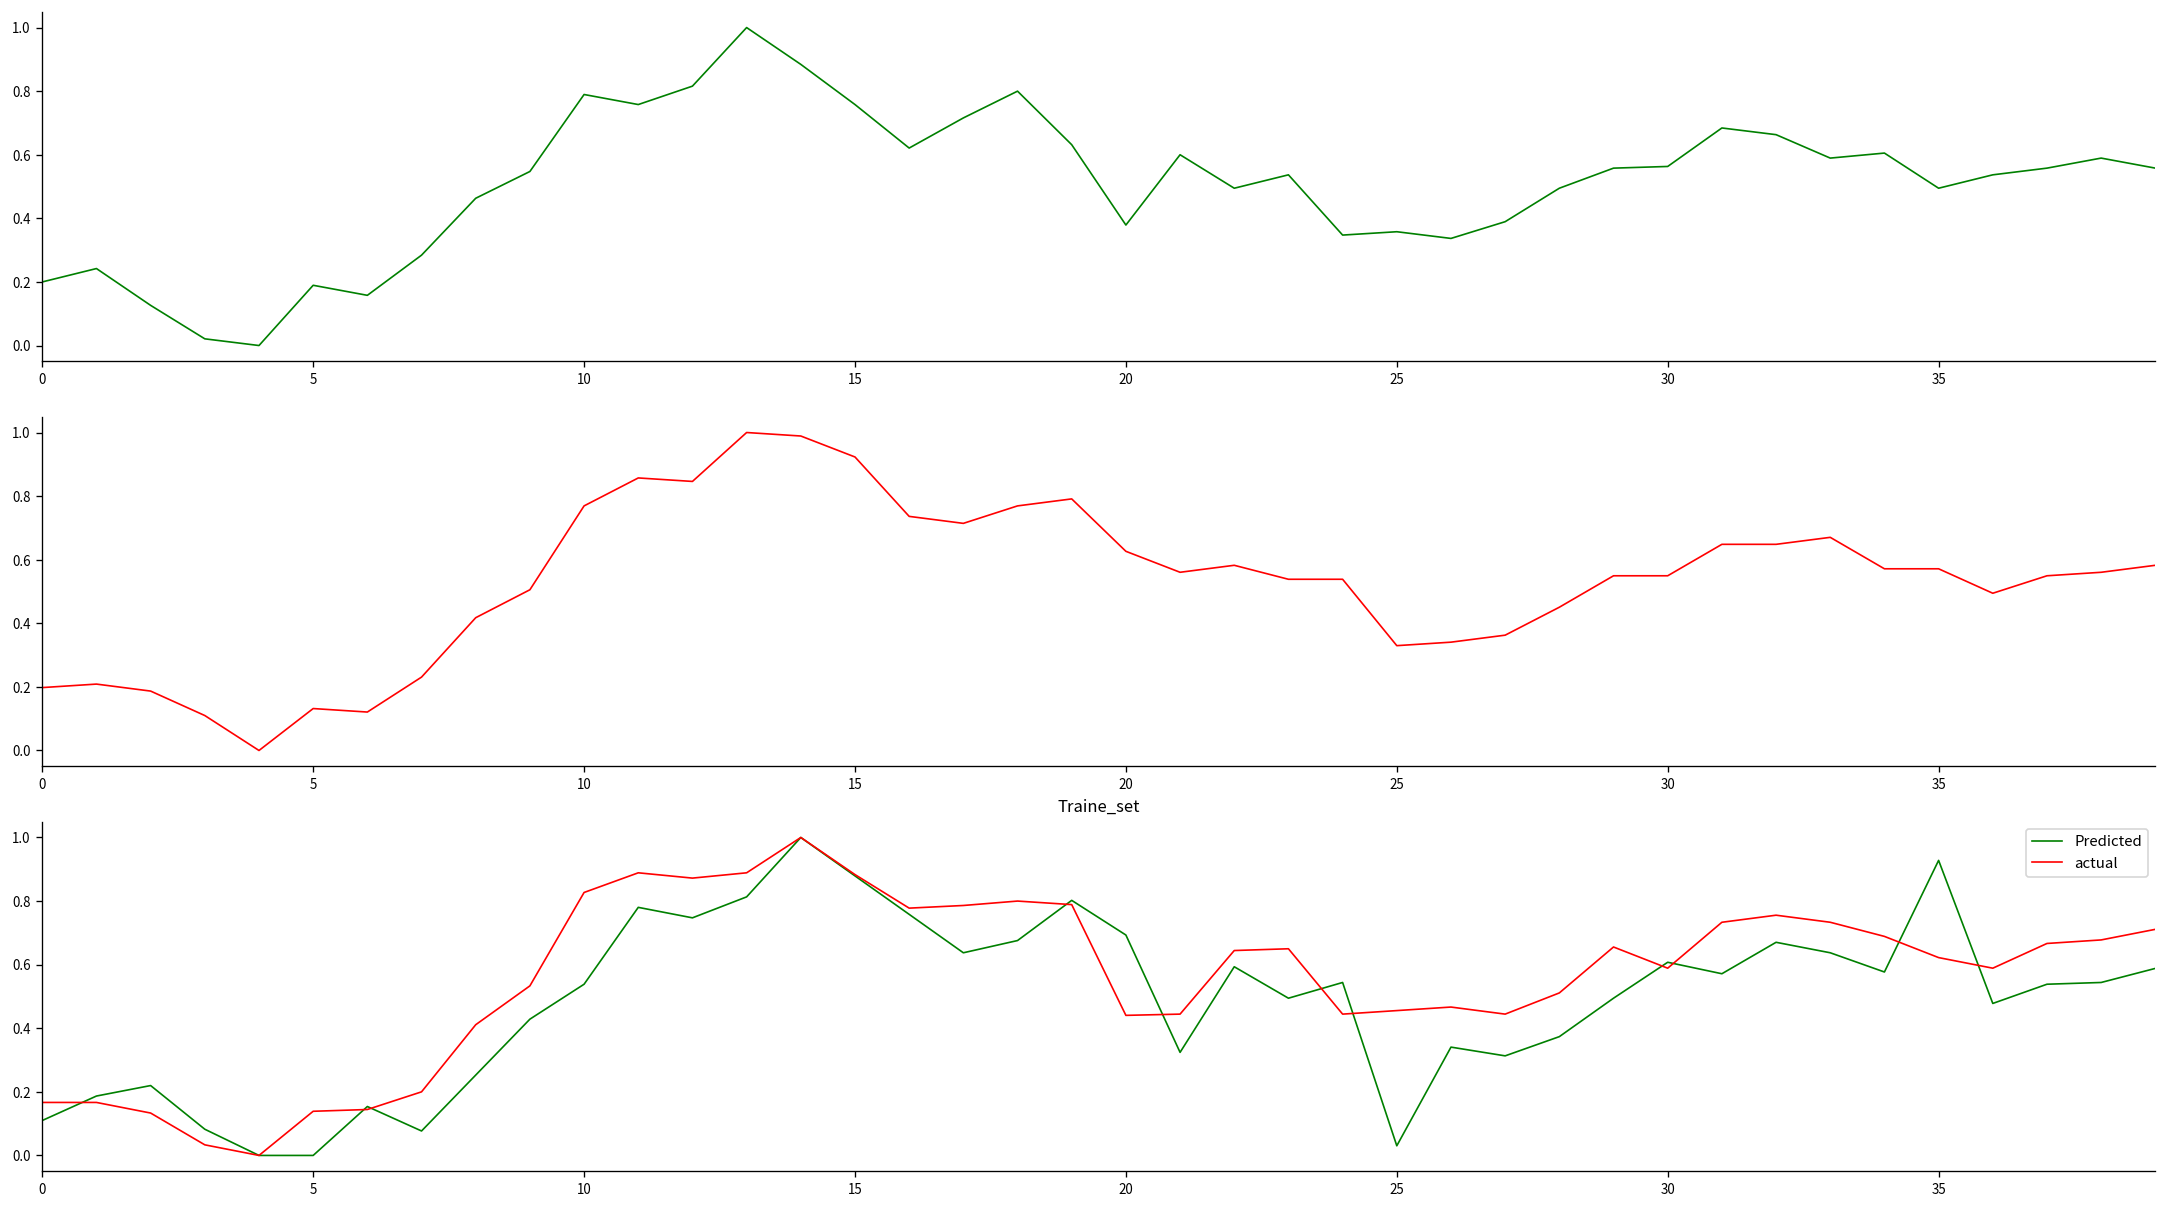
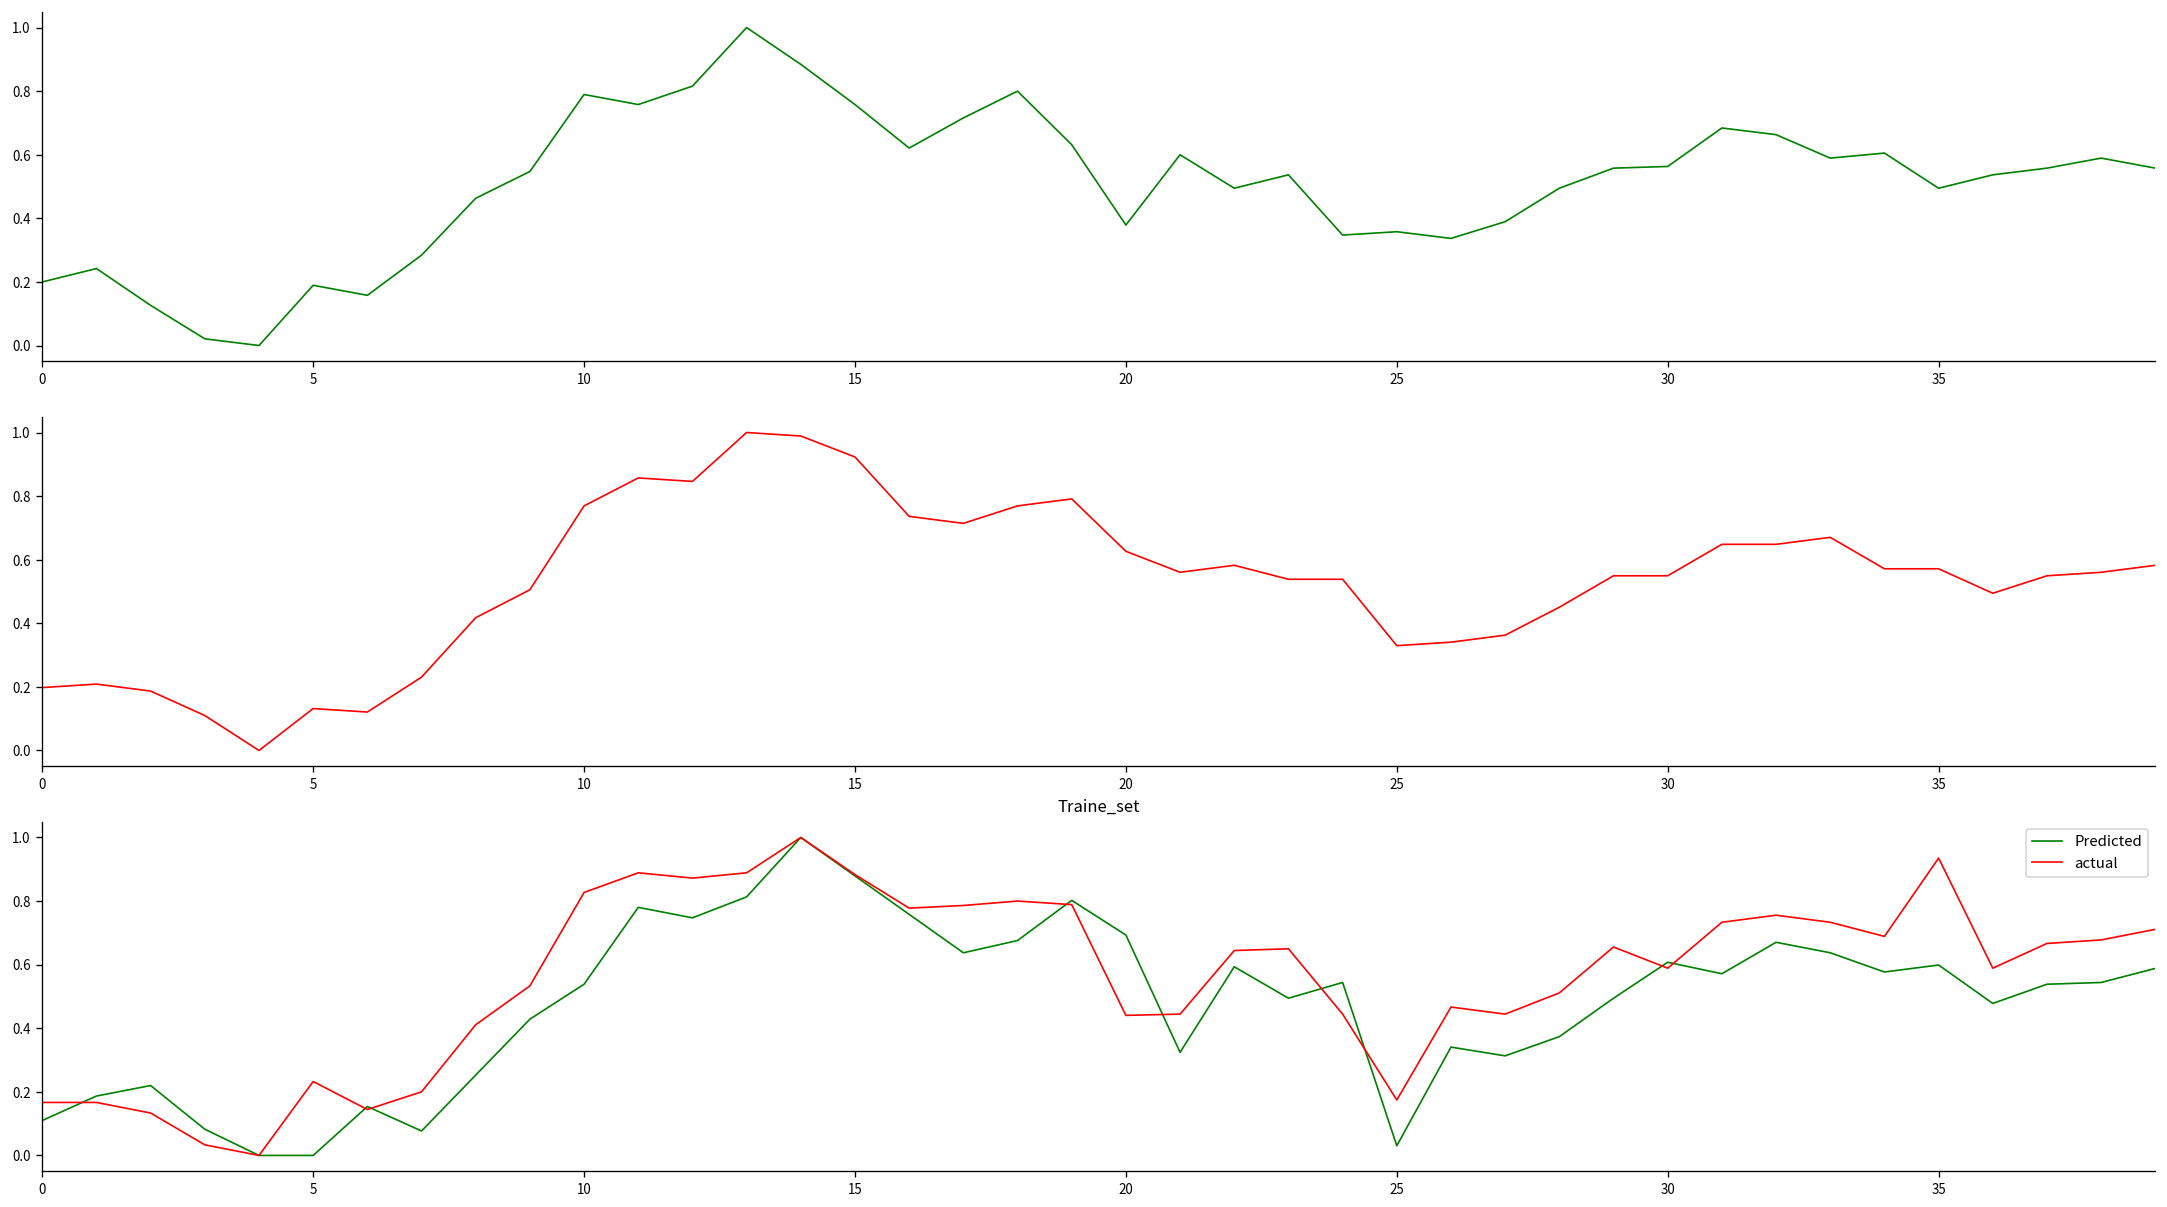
Traine_set, actual, 5: 0.14 -> 0.23
Traine_set, actual, 25: 0.46 -> 0.17
Traine_set, Predicted, 35: 0.93 -> 0.60
Traine_set, actual, 35: 0.62 -> 0.94
